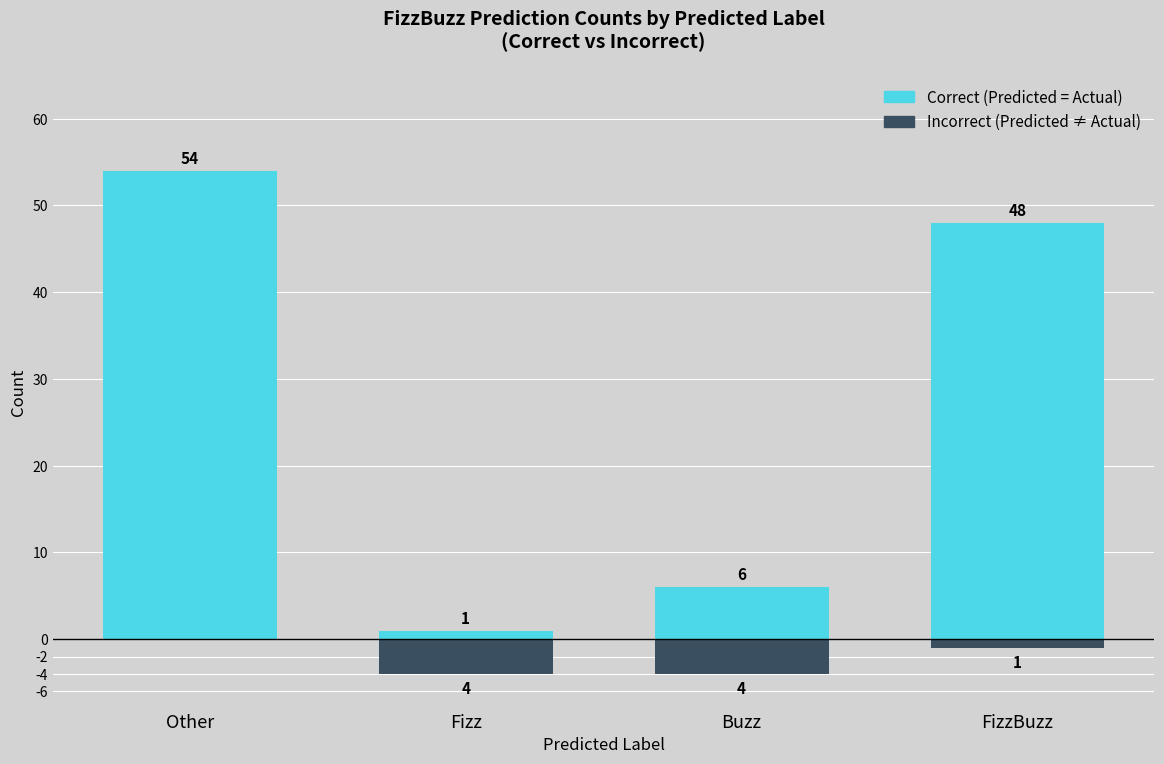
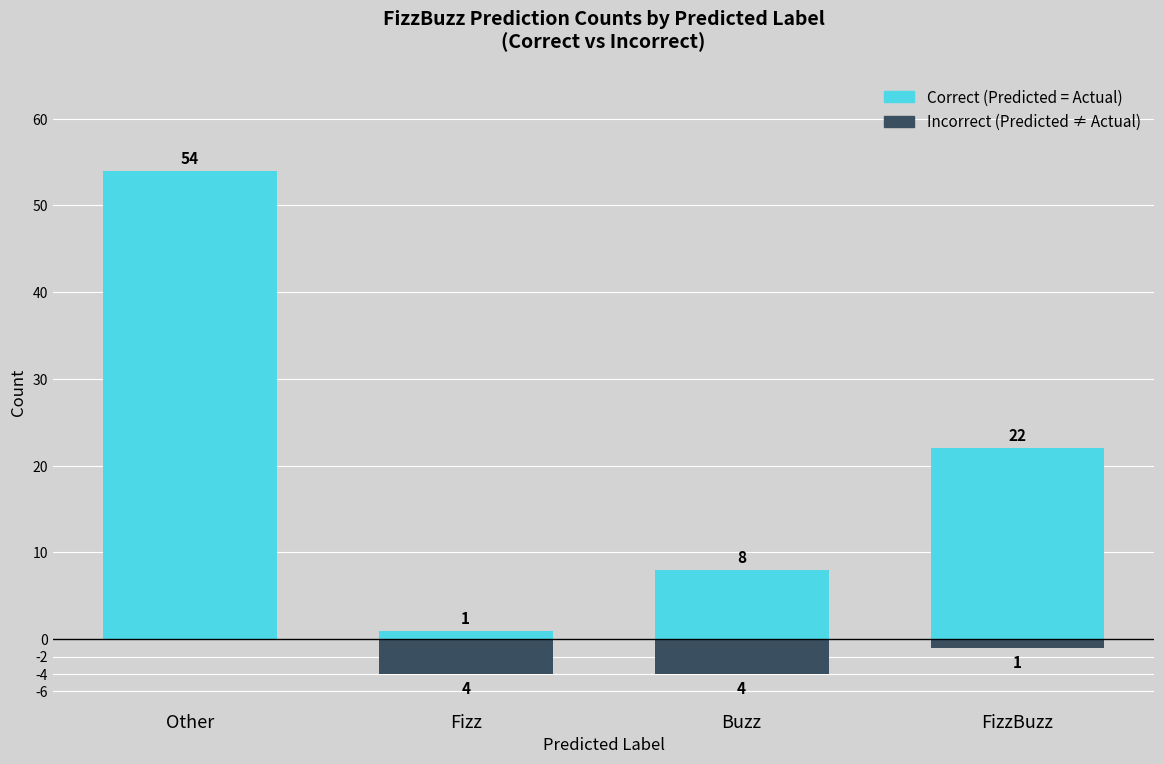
Correct (Predicted = Actual), Buzz: 6 -> 8
Correct (Predicted = Actual), FizzBuzz: 48 -> 22
